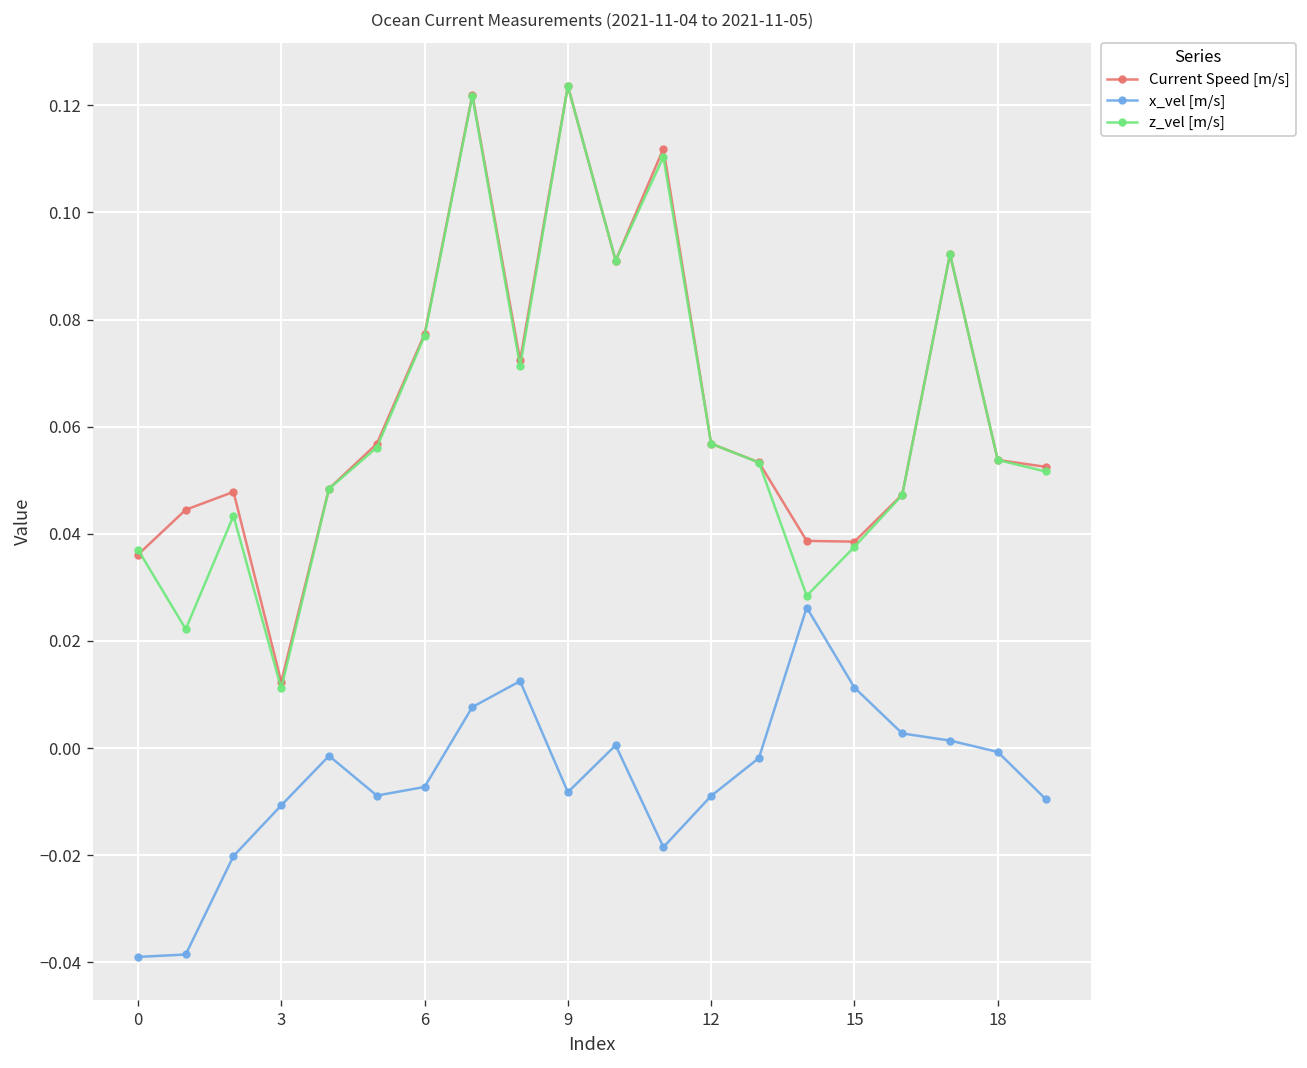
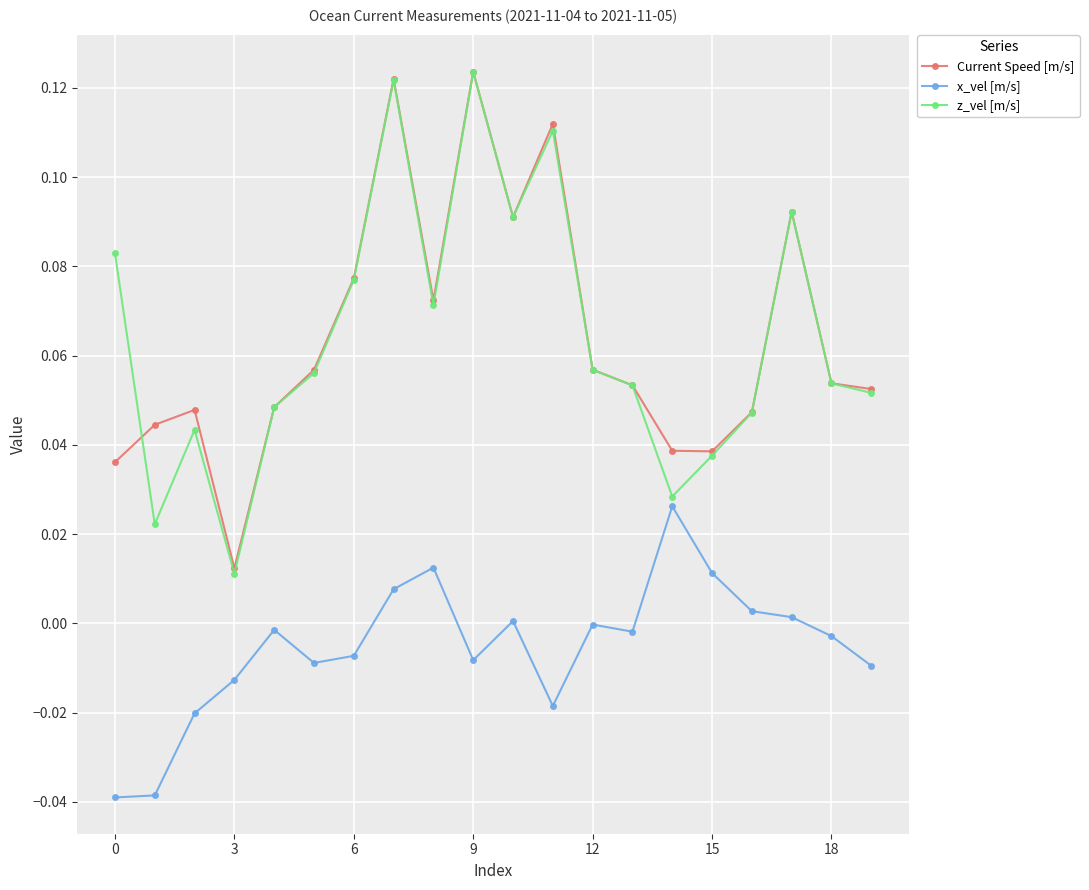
z_vel [m/s], 0: 0.037 -> 0.083
x_vel [m/s], 3: -0.011 -> -0.013
x_vel [m/s], 12: -0.009 -> 0.000
x_vel [m/s], 18: -0.001 -> -0.003
